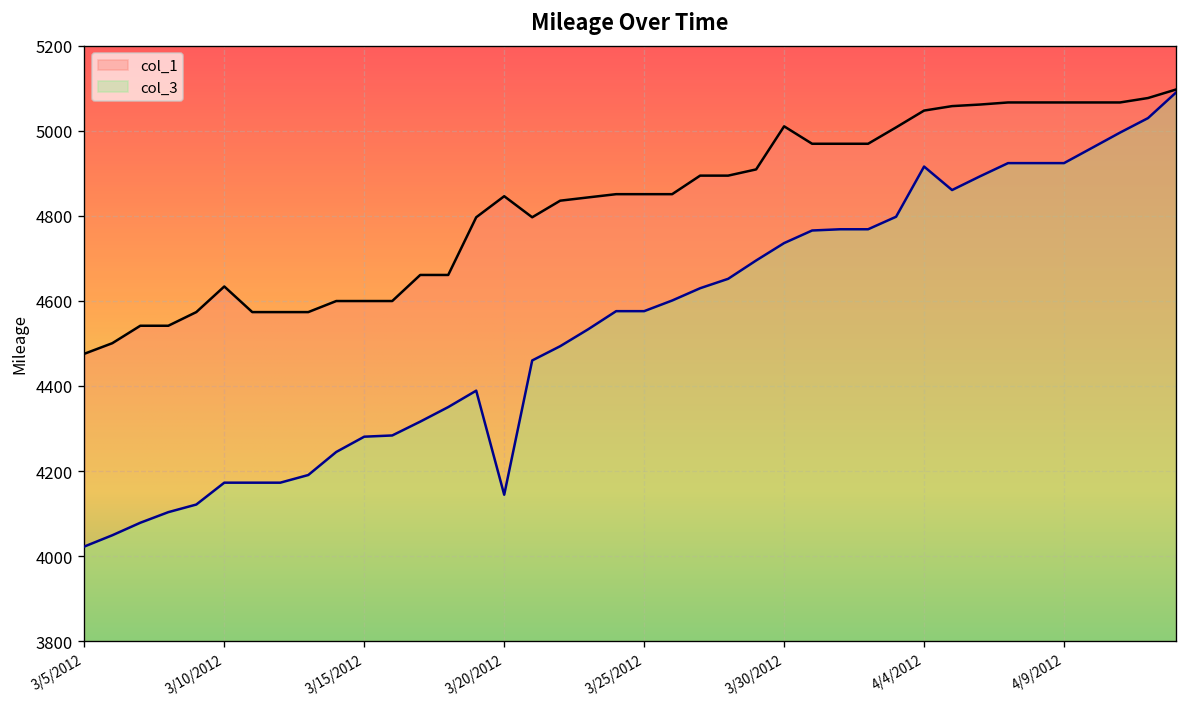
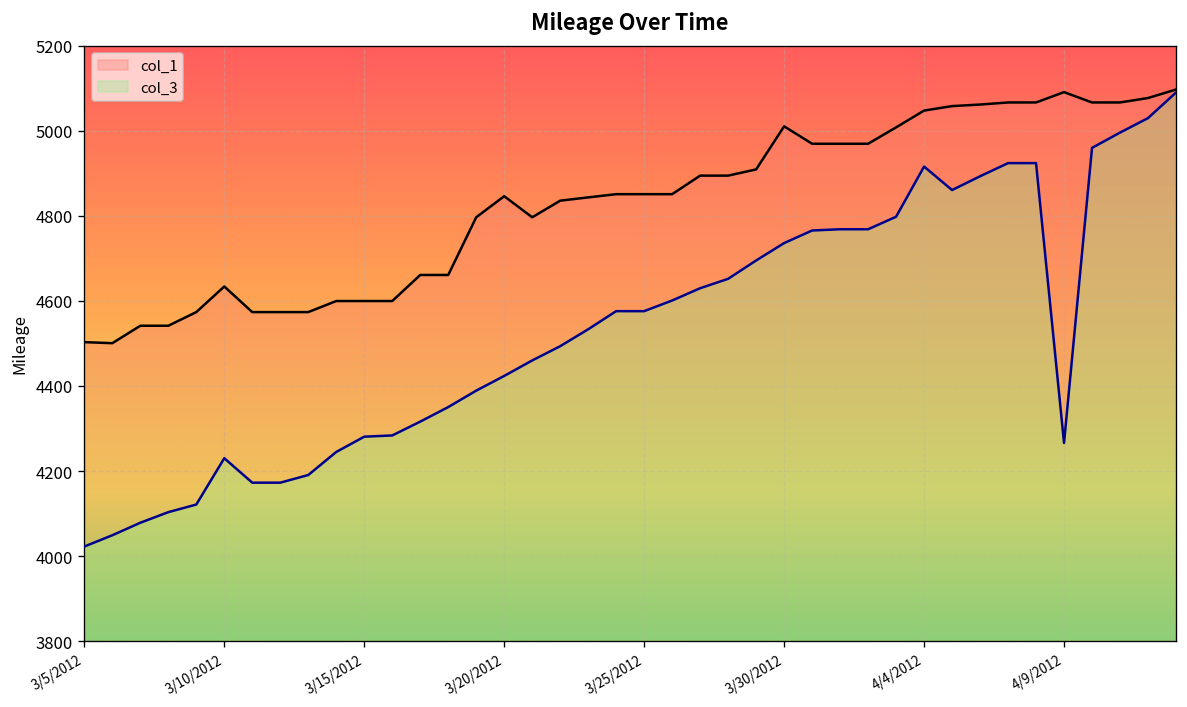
col_1, 3/5/2012: 4480 -> 4500
col_3, 3/10/2012: 4170 -> 4230
col_3, 3/20/2012: 4140 -> 4420
col_1, 4/9/2012: 5070 -> 5090
col_3, 4/9/2012: 4920 -> 4270
